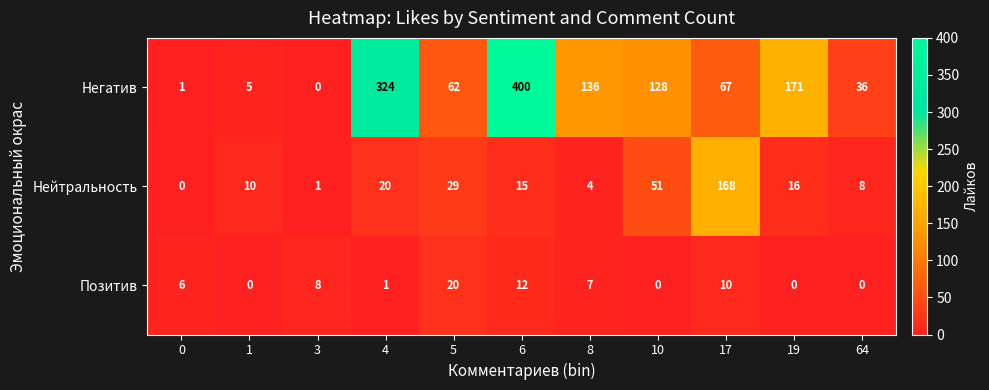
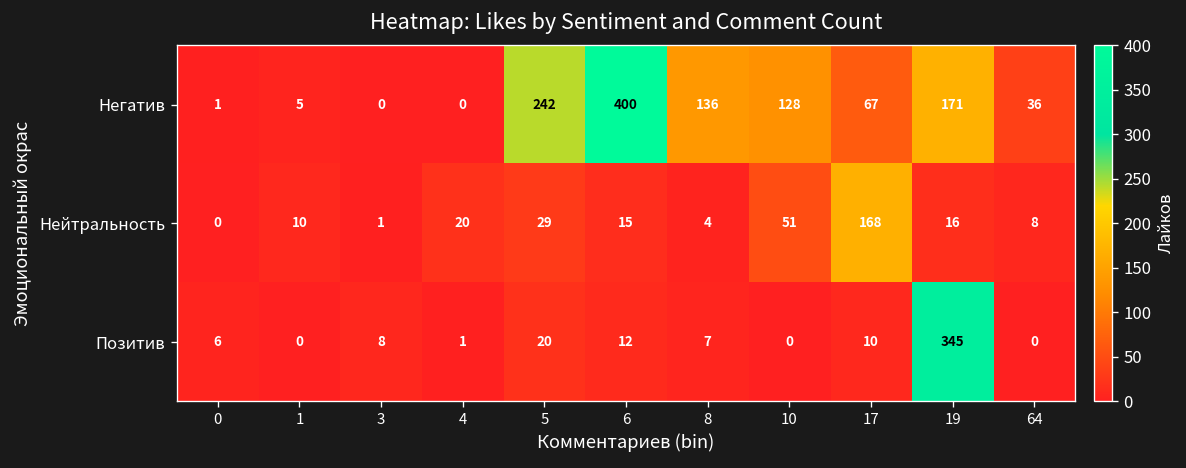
Негатив, 4: 324 -> 0
Негатив, 5: 62 -> 242
Позитив, 19: 0 -> 345
